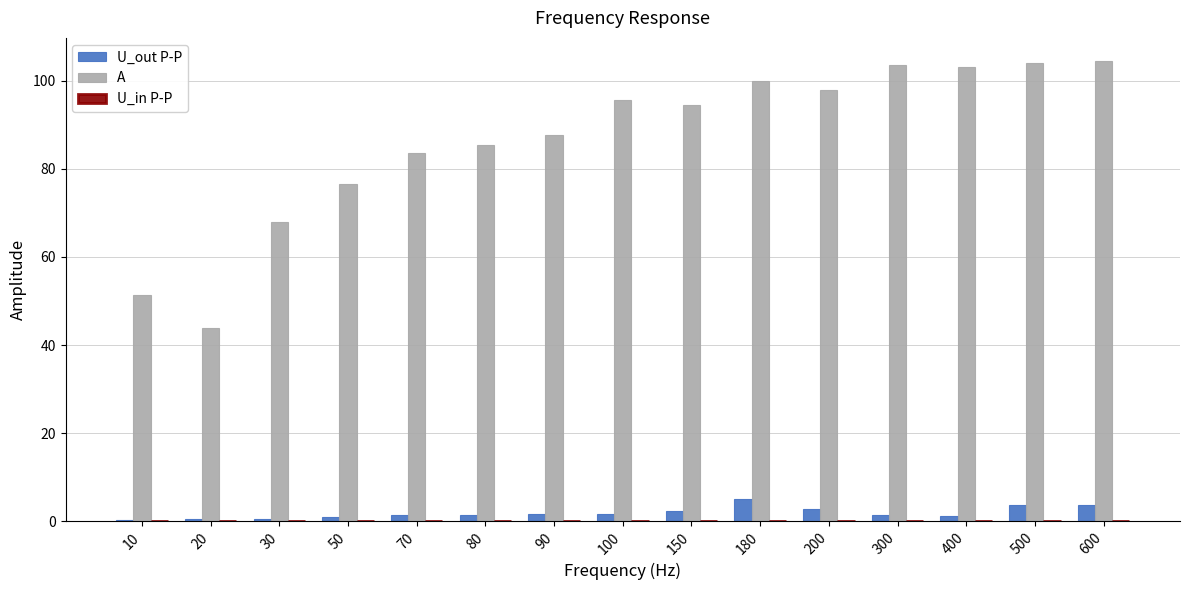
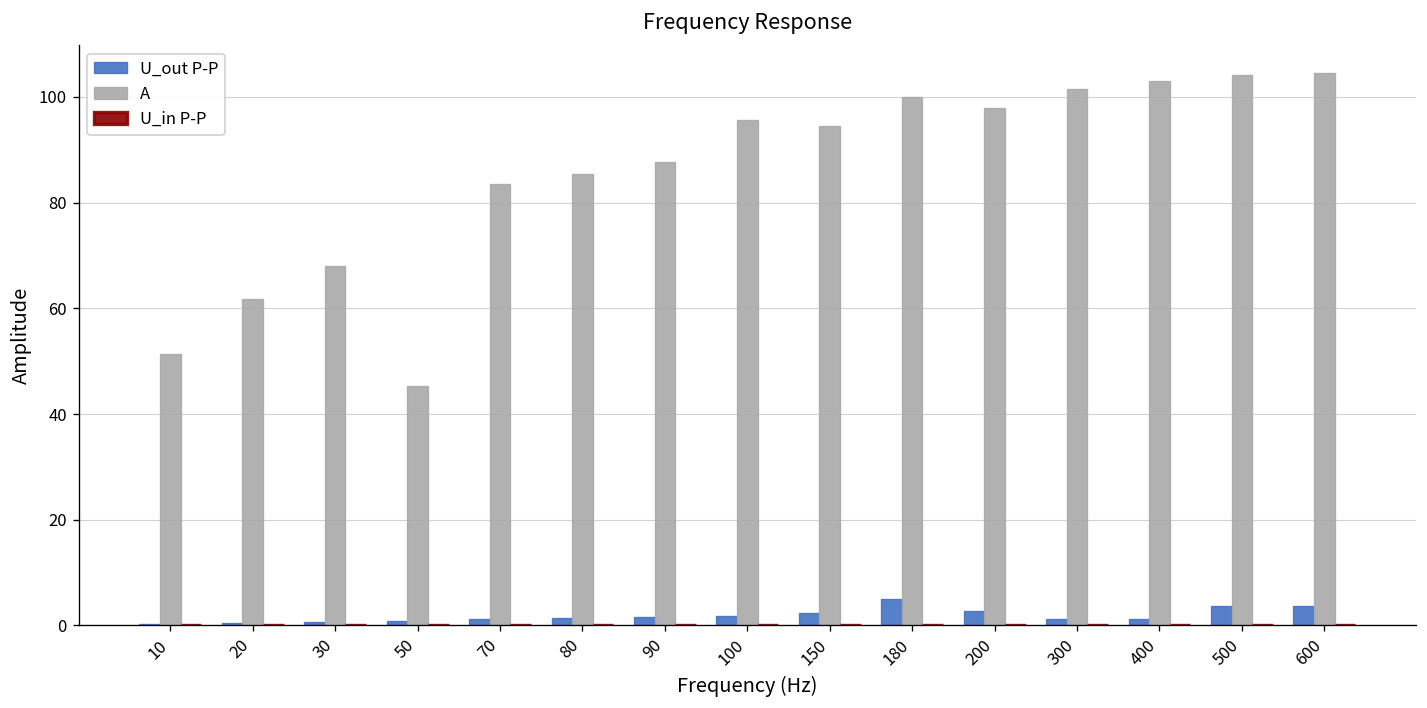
A, 20: 44 -> 62
A, 50: 77 -> 45
A, 300: 104 -> 102
